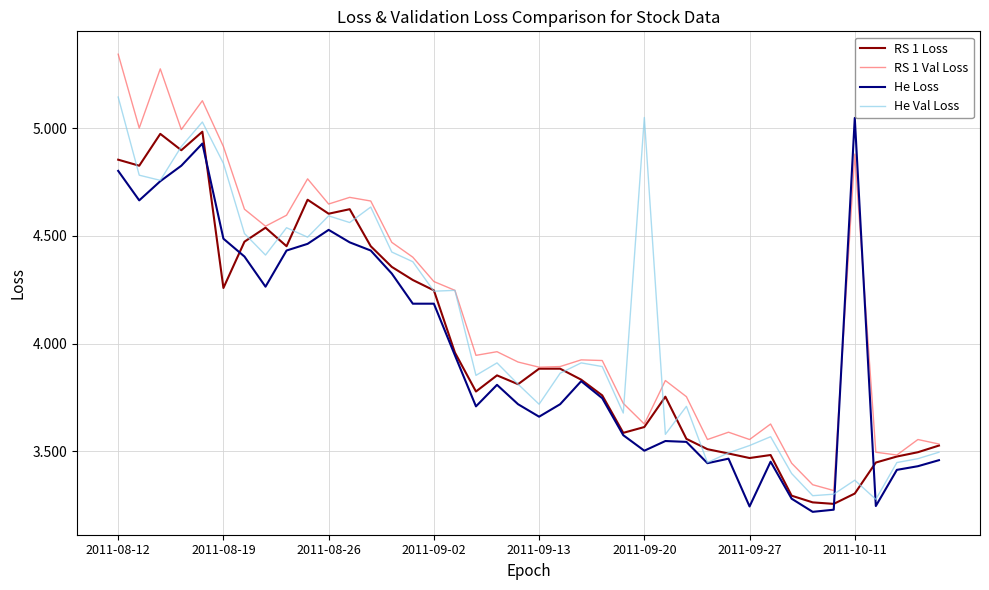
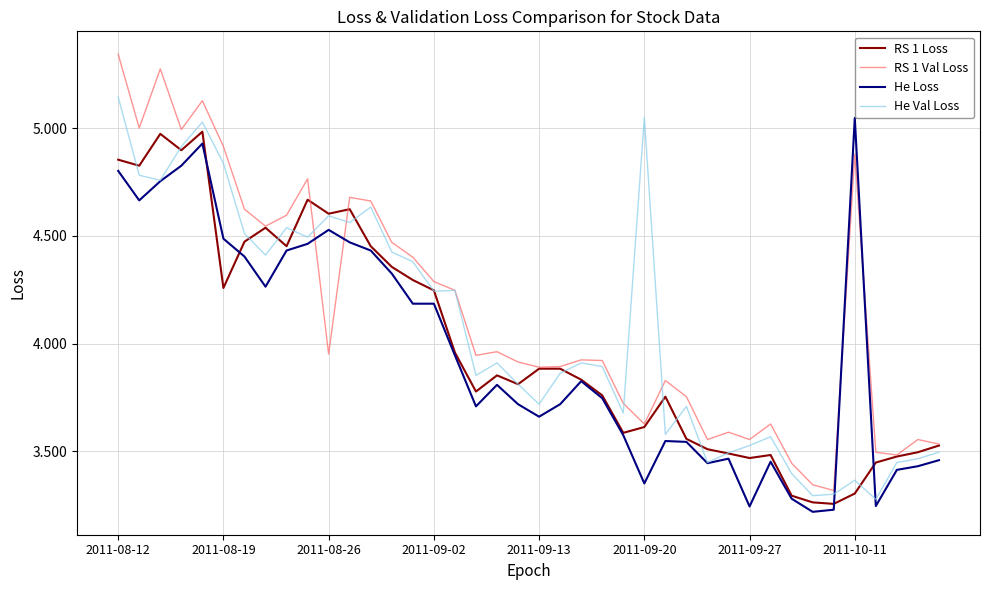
RS 1 Val Loss, 2011-08-26: 4.65 -> 3.95
He Loss, 2011-09-20: 3.50 -> 3.35
